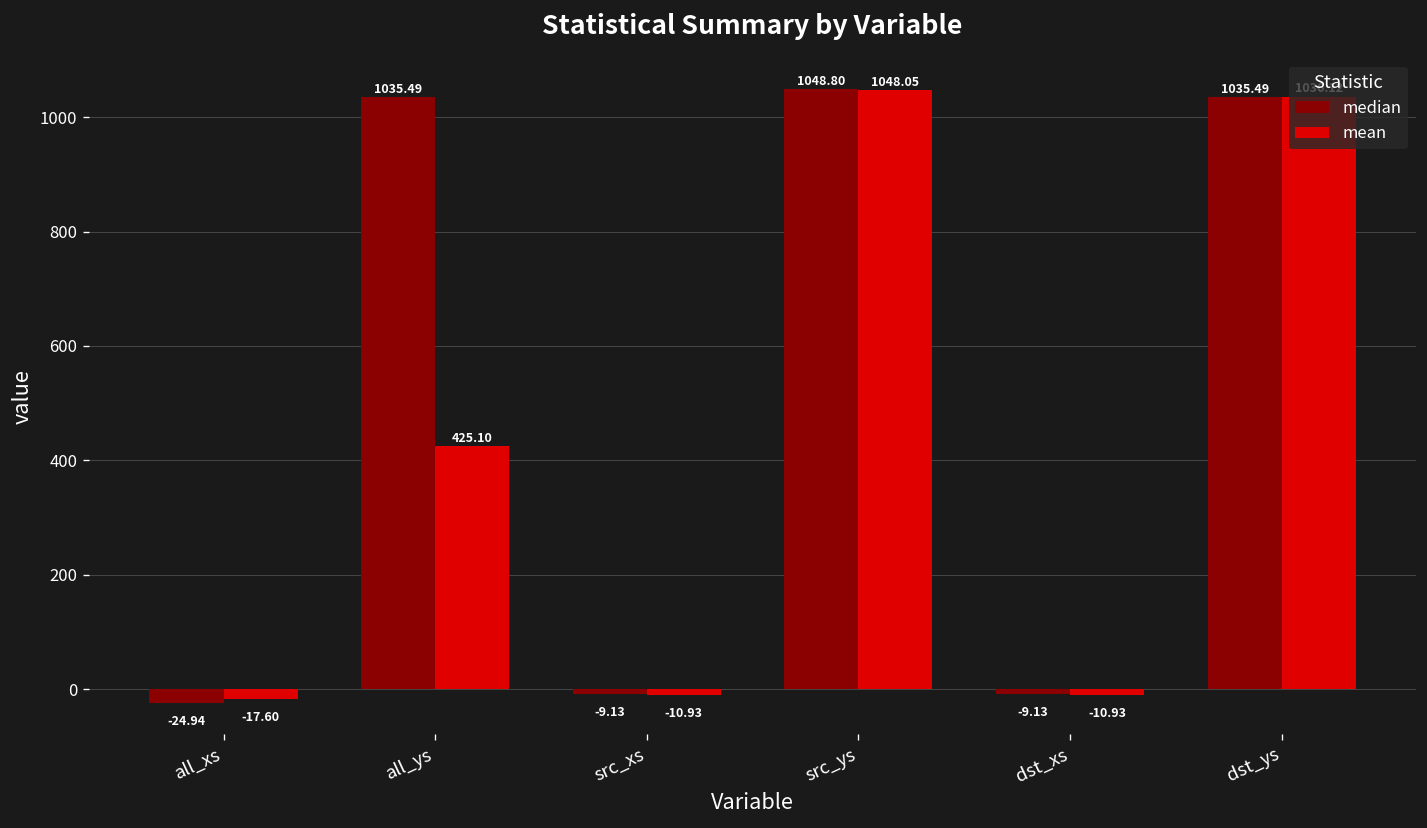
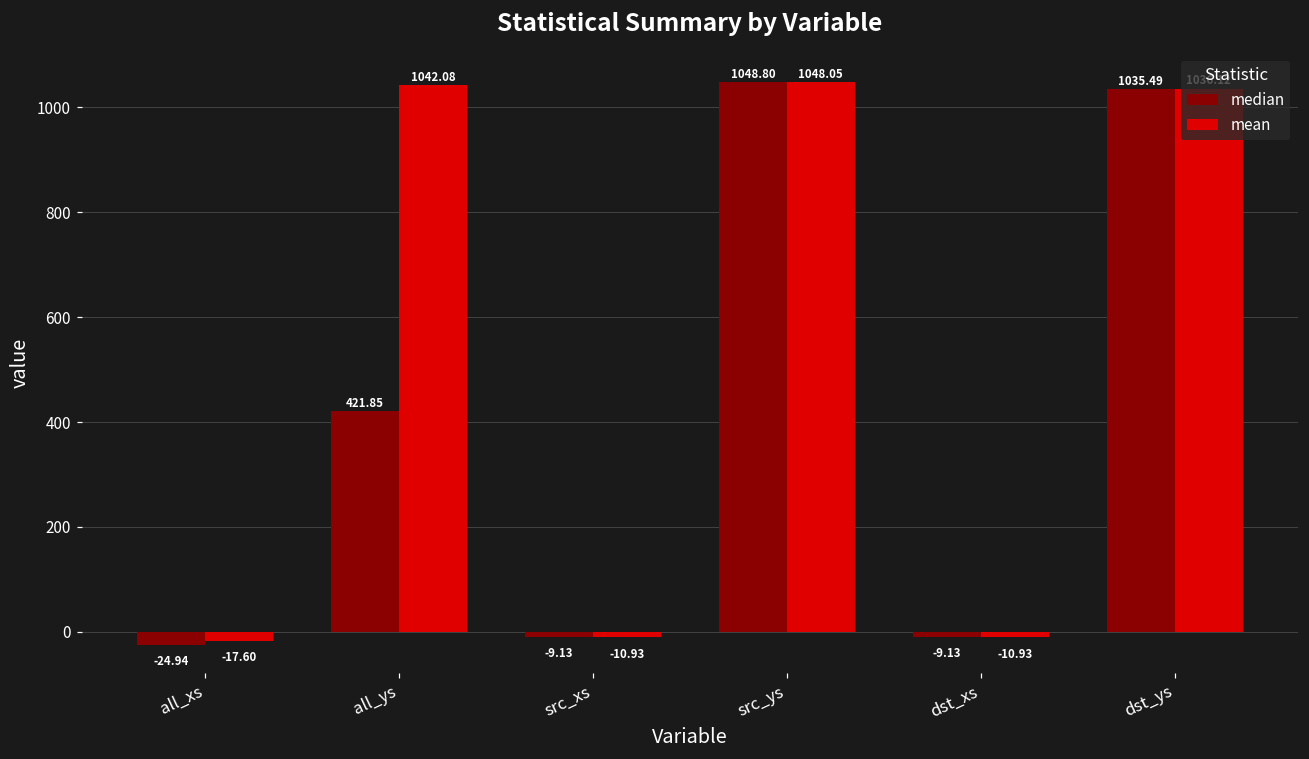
median, all_ys: 1035.49 -> 421.85
mean, all_ys: 425.10 -> 1042.08
